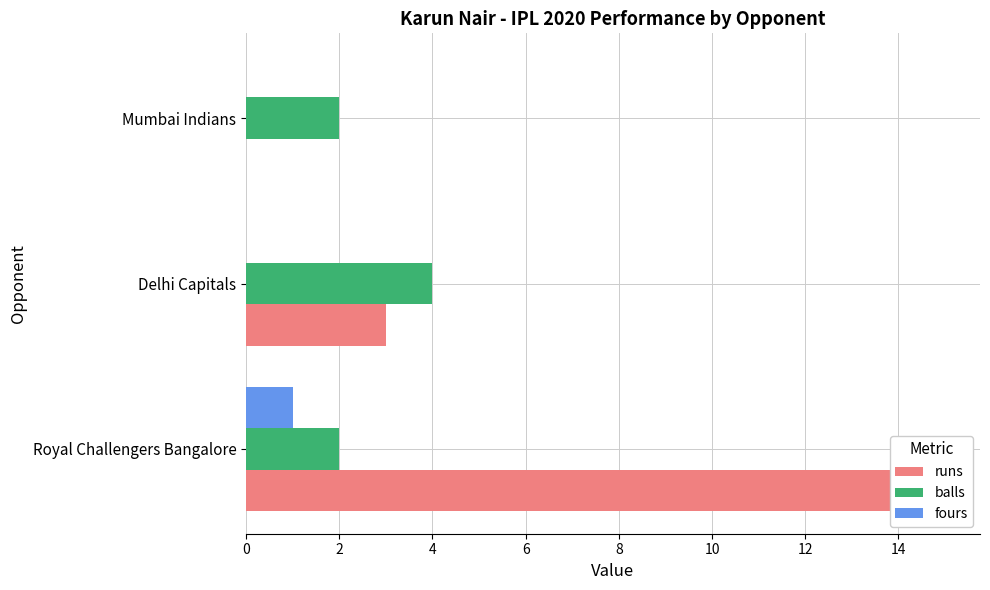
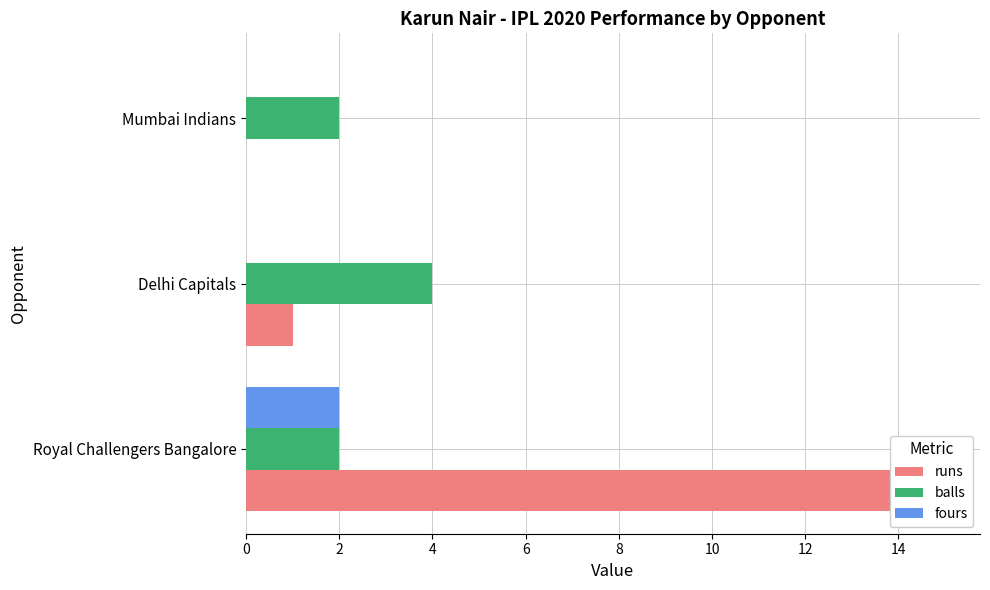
runs, Delhi Capitals: 3 -> 1
fours, Royal Challengers Bangalore: 1 -> 2
